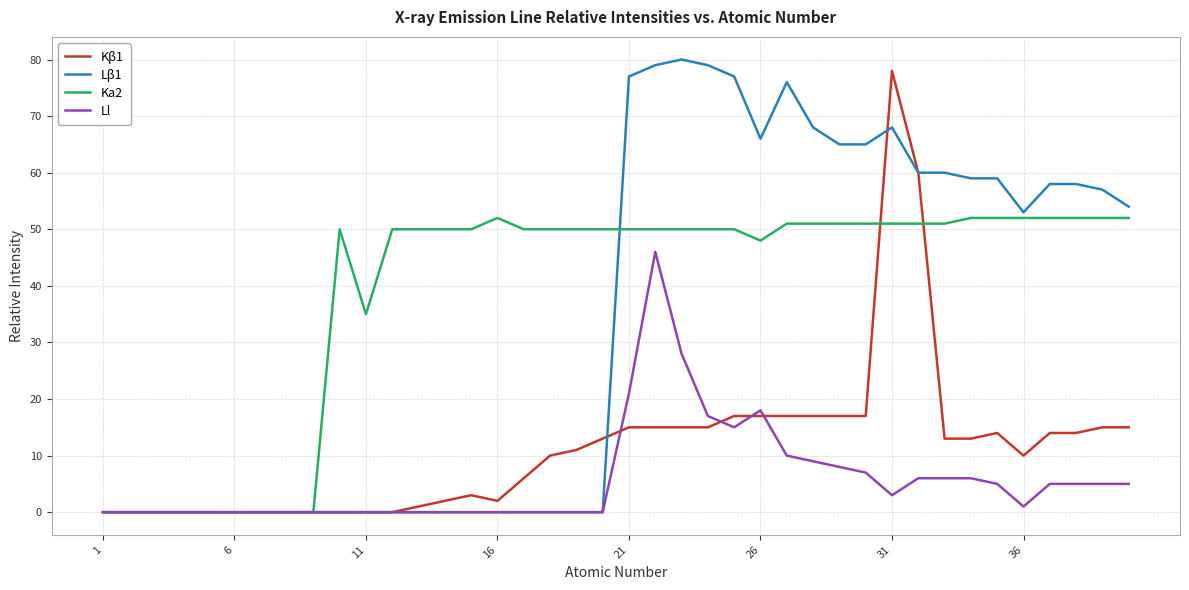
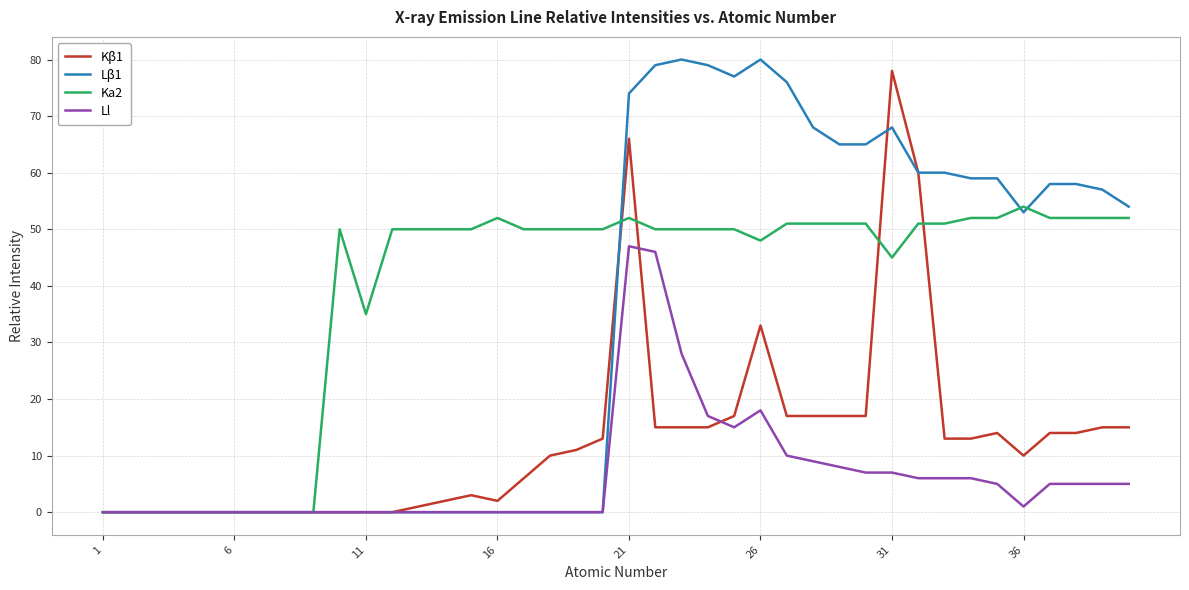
Kβ1, 21: 15 -> 66
Lβ1, 21: 77 -> 74
Ka2, 21: 50 -> 52
Ll, 21: 21 -> 47
Kβ1, 26: 17 -> 33
Lβ1, 26: 66 -> 80
Ka2, 31: 51 -> 45
Ll, 31: 3 -> 7
Ka2, 36: 52 -> 54
